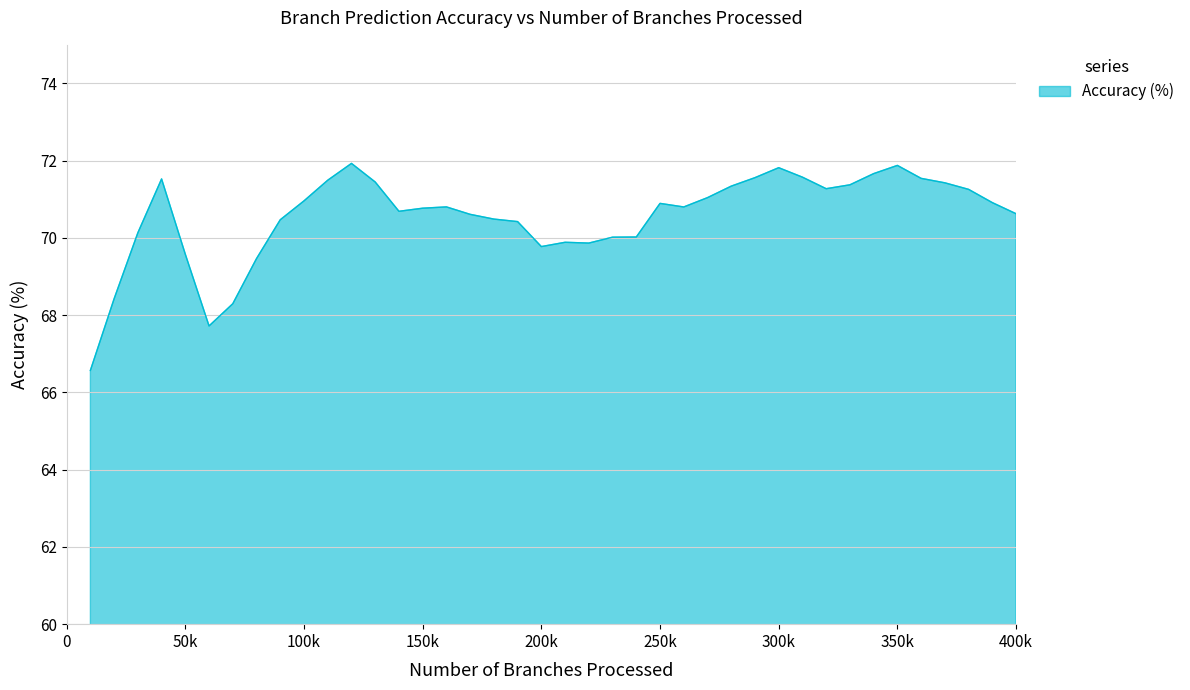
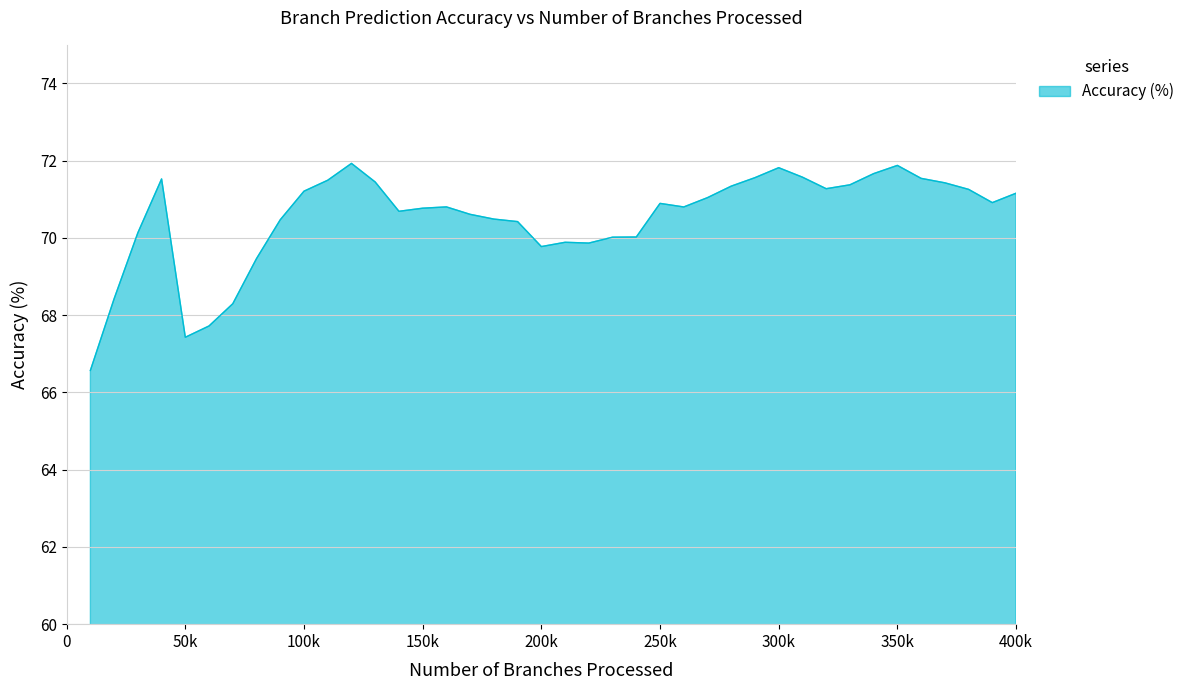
50k: 69.6 -> 67.4
100k: 71.0 -> 71.2
400k: 70.6 -> 71.2
